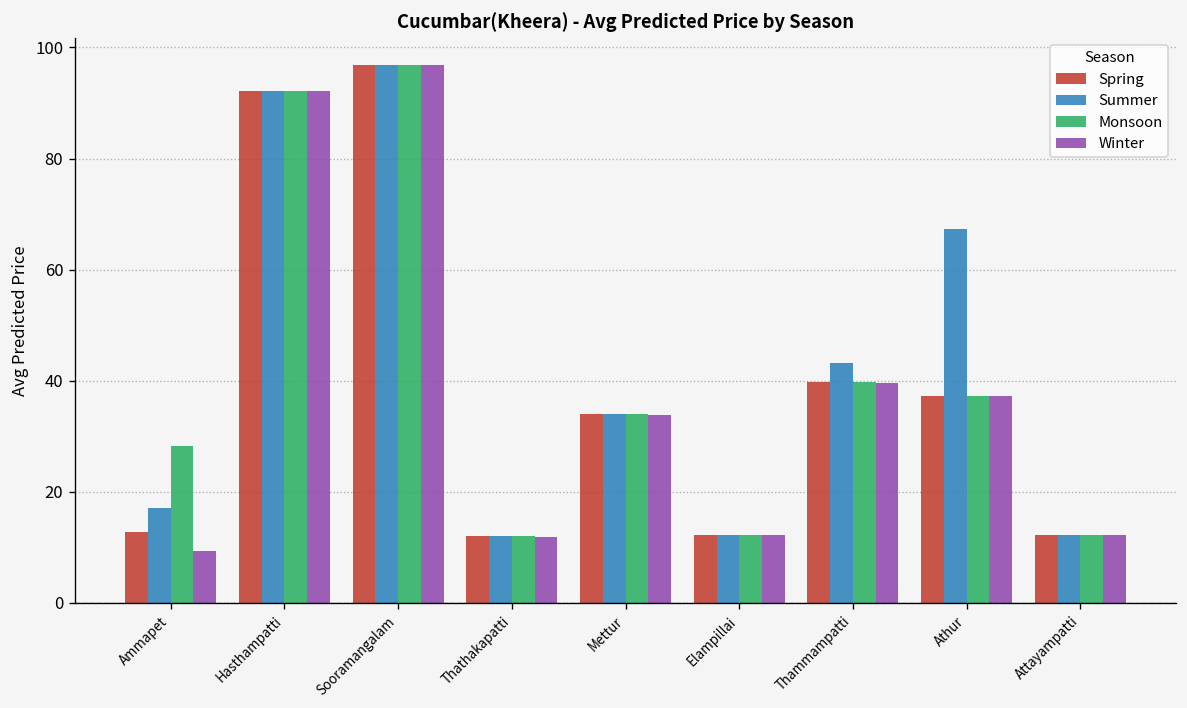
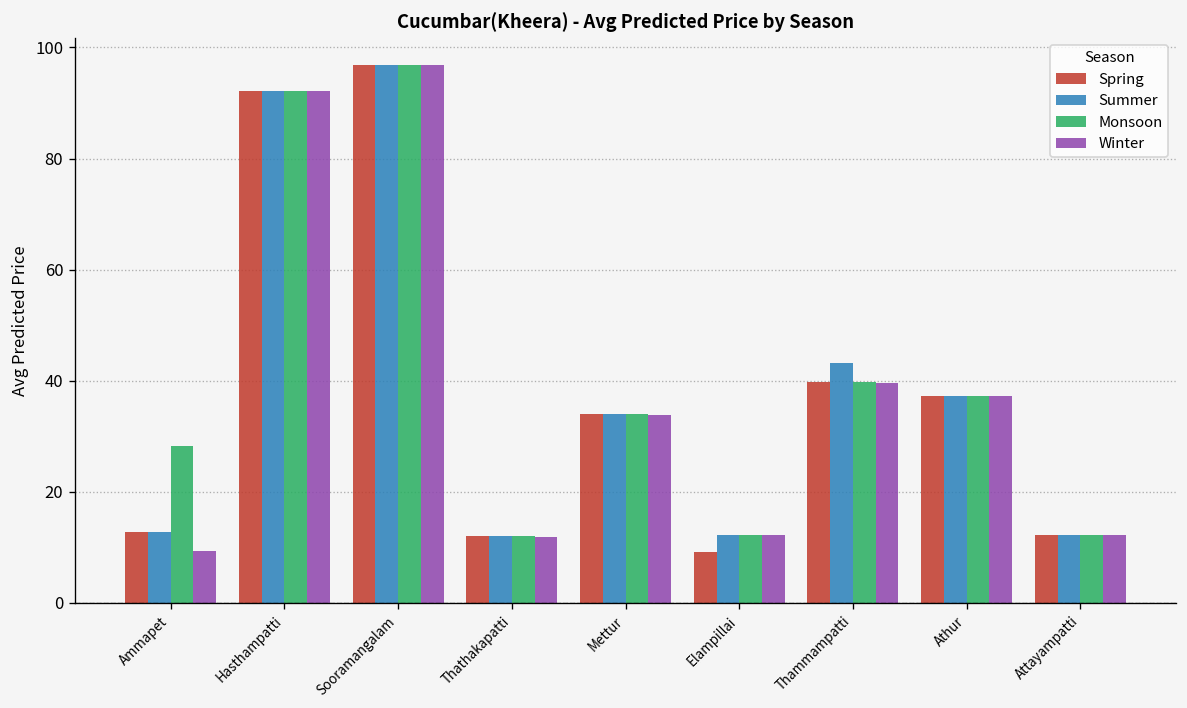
Summer, Ammapet: 17 -> 13
Spring, Elampillai: 12 -> 9
Summer, Athur: 67 -> 37
